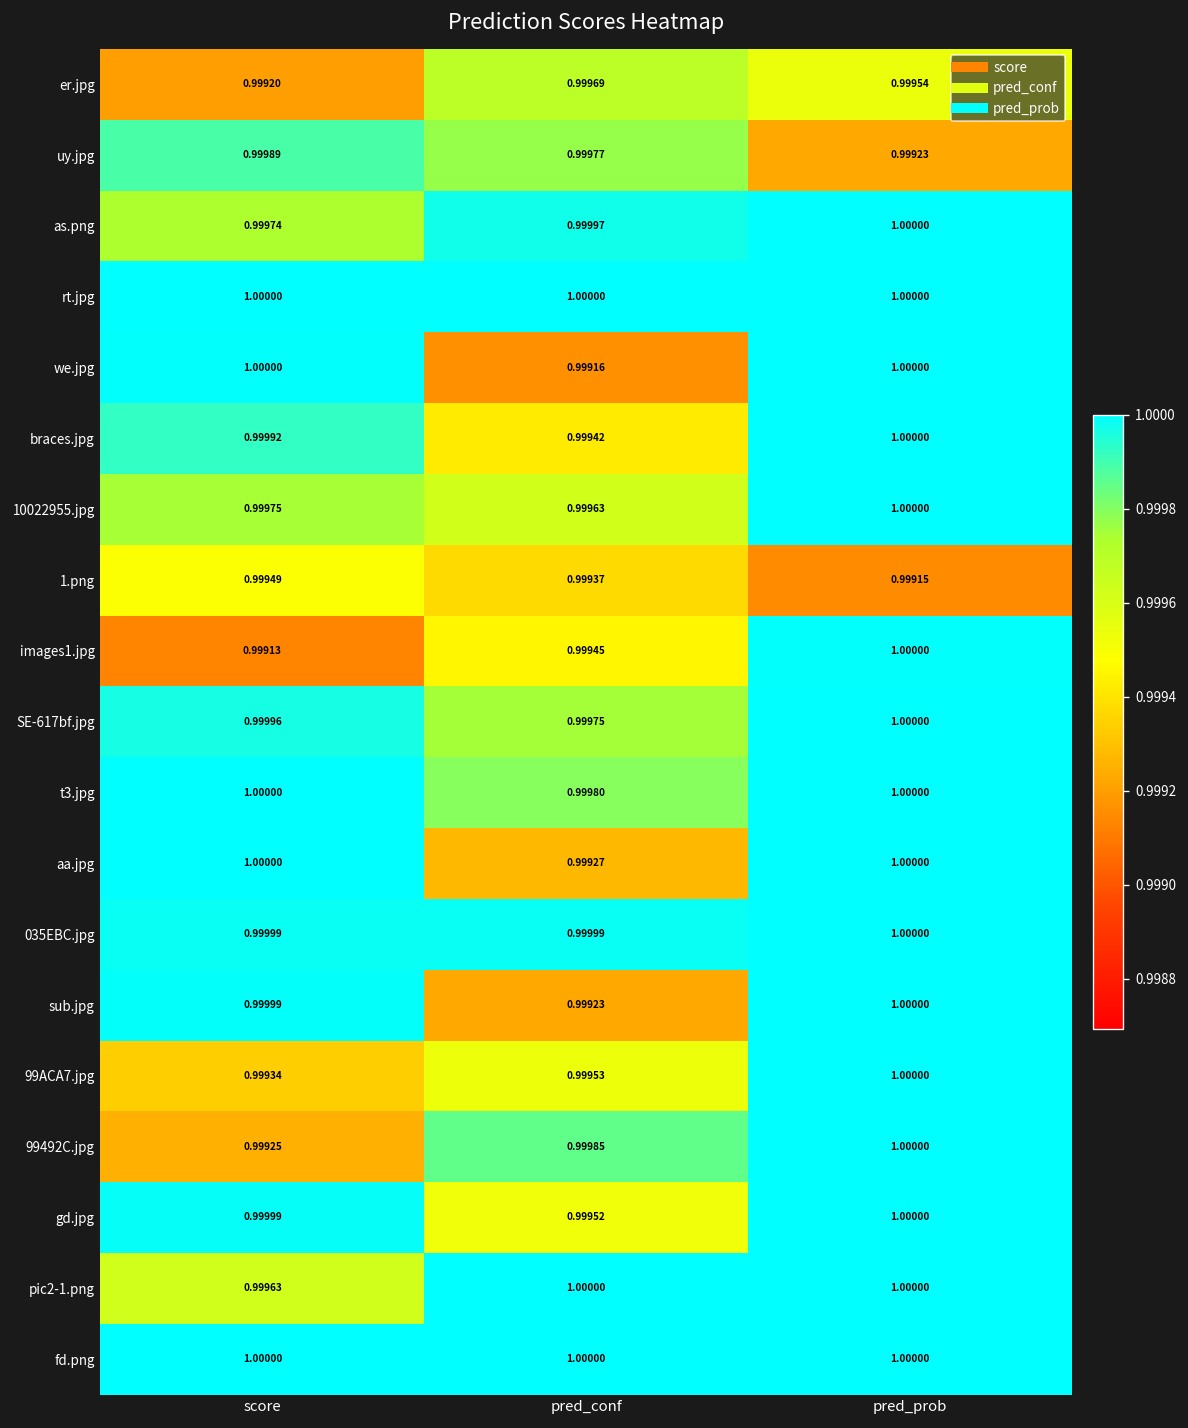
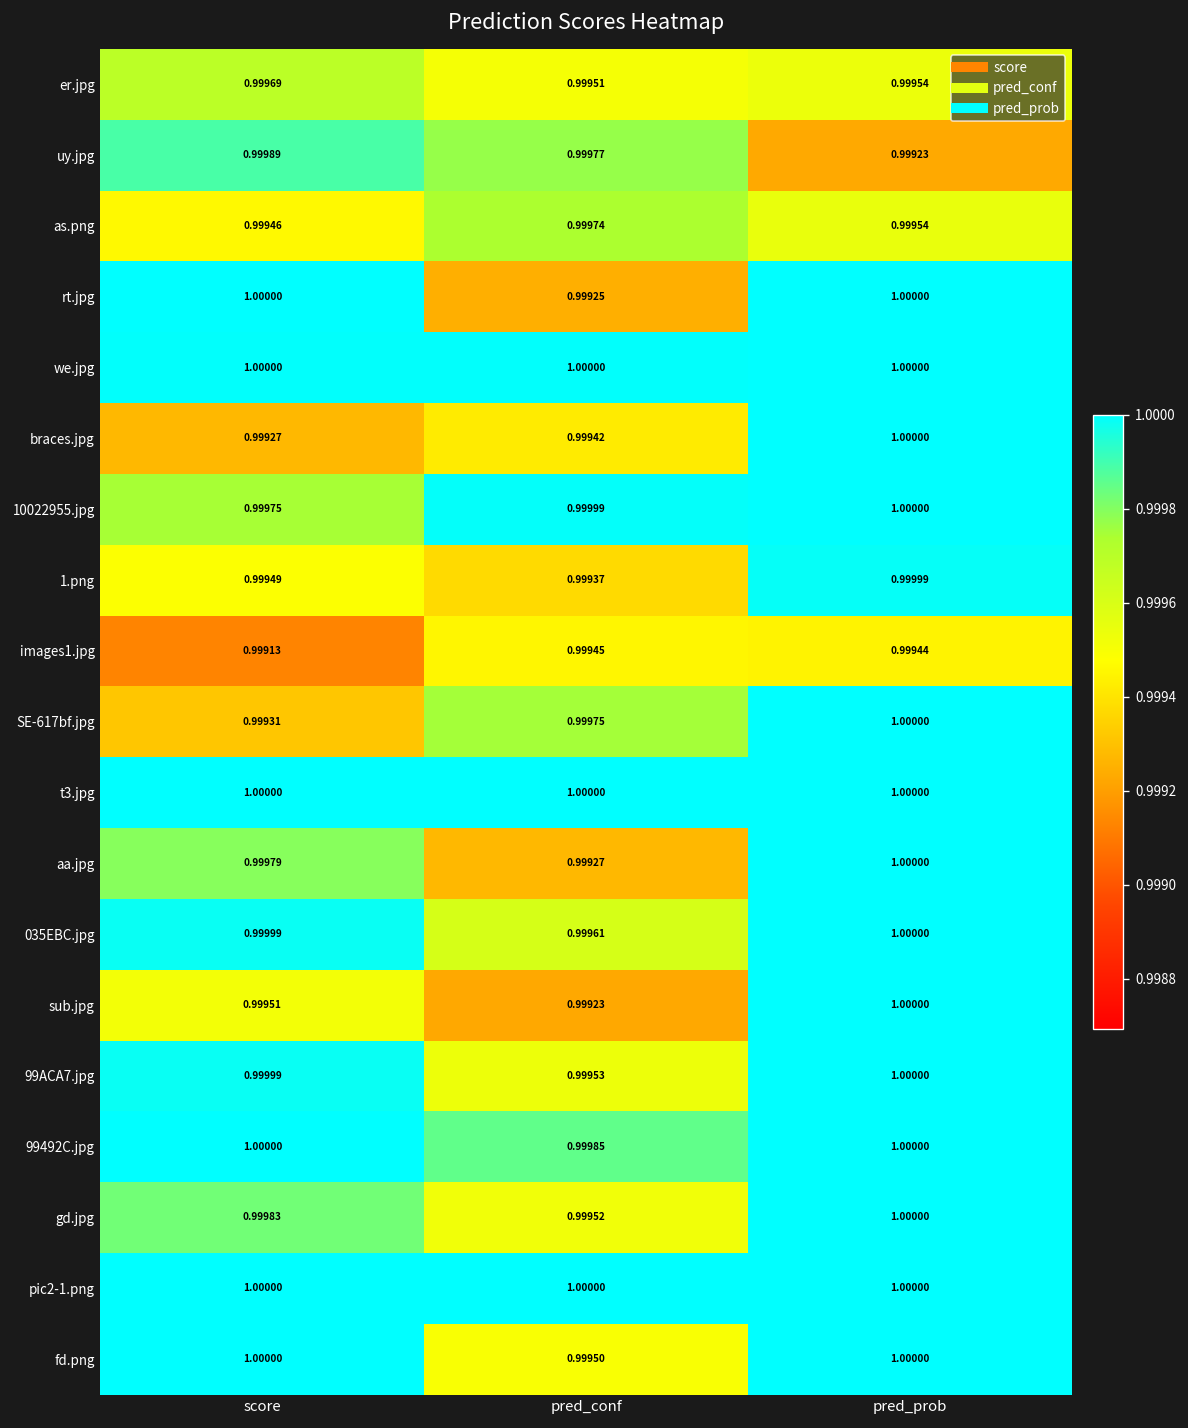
er.jpg, score: 0.99920 -> 0.99969
er.jpg, pred_conf: 0.99969 -> 0.99951
as.png, score: 0.99974 -> 0.99946
as.png, pred_conf: 0.99997 -> 0.99974
as.png, pred_prob: 1.00000 -> 0.99954
rt.jpg, pred_conf: 1.00000 -> 0.99925
we.jpg, pred_conf: 0.99916 -> 1.00000
braces.jpg, score: 0.99992 -> 0.99927
10022955.jpg, pred_conf: 0.99963 -> 0.99999
1.png, pred_prob: 0.99915 -> 0.99999
images1.jpg, pred_prob: 1.00000 -> 0.99944
SE-617bf.jpg, score: 0.99996 -> 0.99931
t3.jpg, pred_conf: 0.99980 -> 1.00000
aa.jpg, score: 1.00000 -> 0.99979
035EBC.jpg, pred_conf: 0.99999 -> 0.99961
sub.jpg, score: 0.99999 -> 0.99951
99ACA7.jpg, score: 0.99934 -> 0.99999
99492C.jpg, score: 0.99925 -> 1.00000
gd.jpg, score: 0.99999 -> 0.99983
pic2-1.png, score: 0.99963 -> 1.00000
fd.png, pred_conf: 1.00000 -> 0.99950
